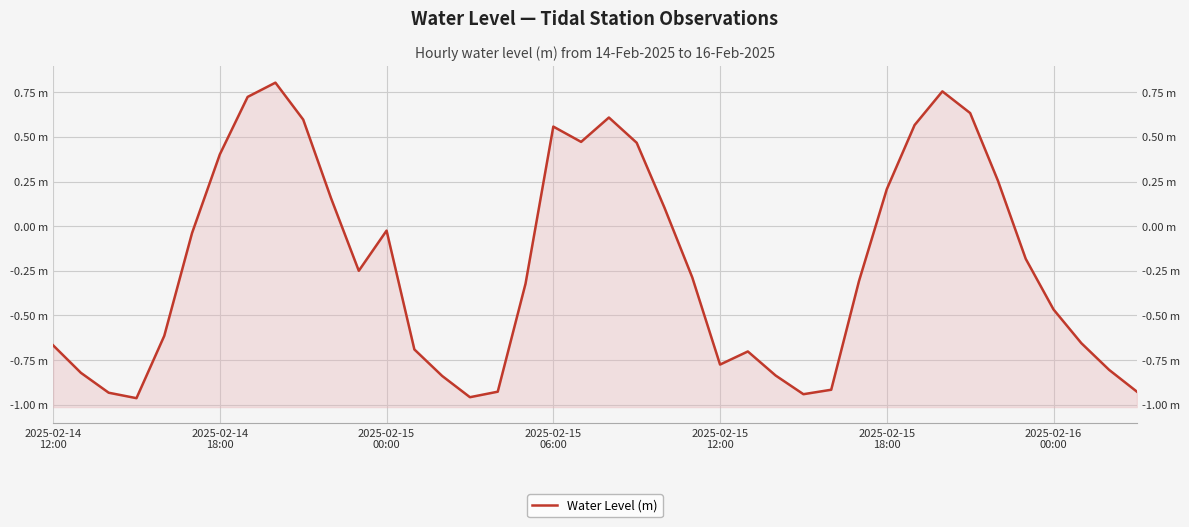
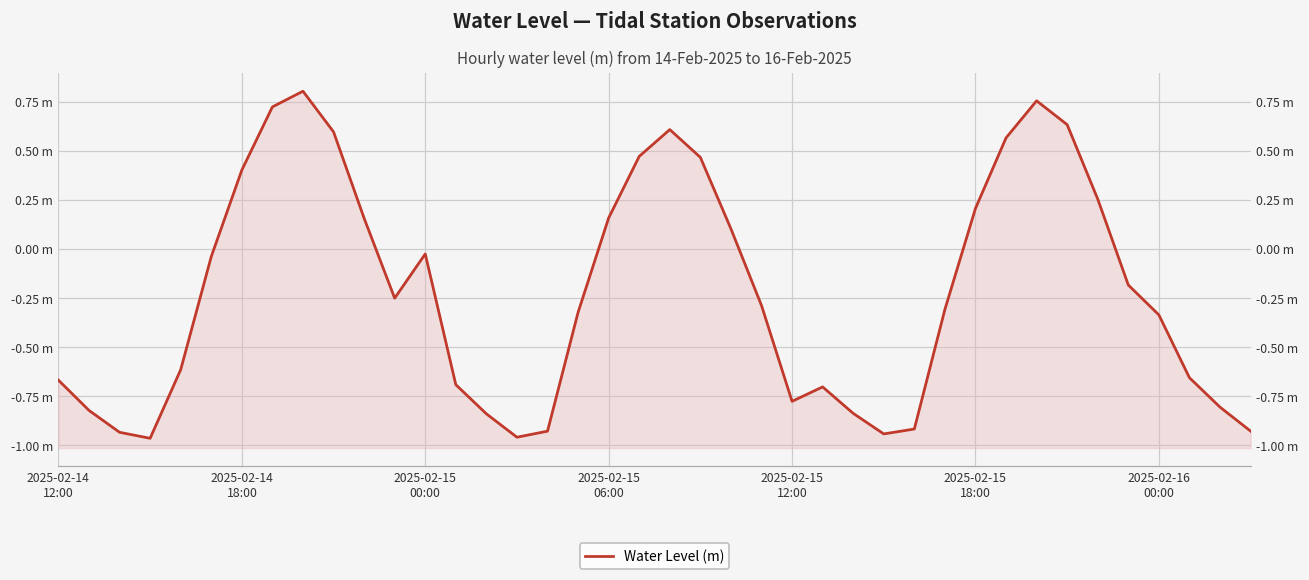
2025-02-15 06:00: 0.56 m -> 0.16 m
2025-02-16 00:00: -0.47 m -> -0.34 m
